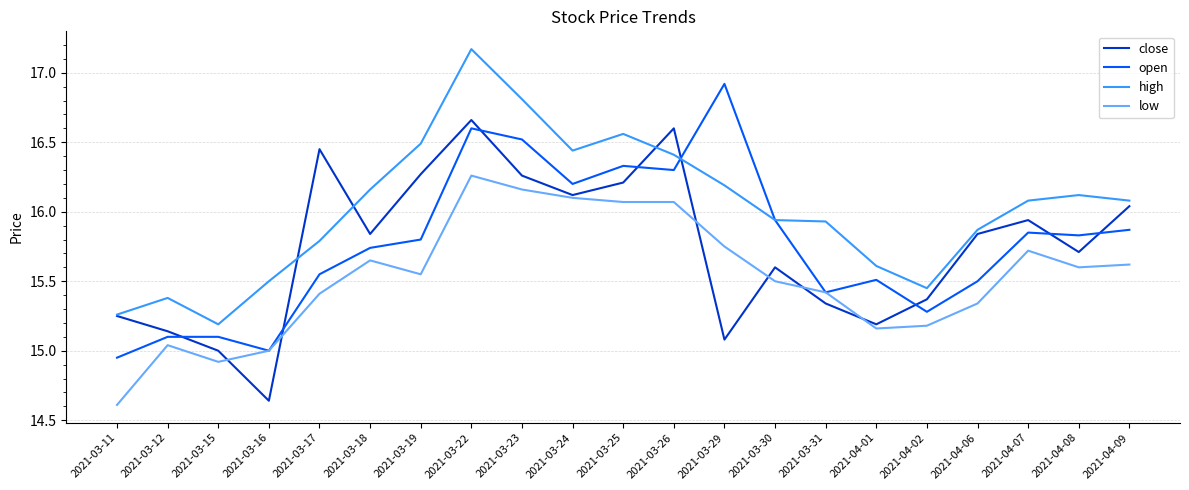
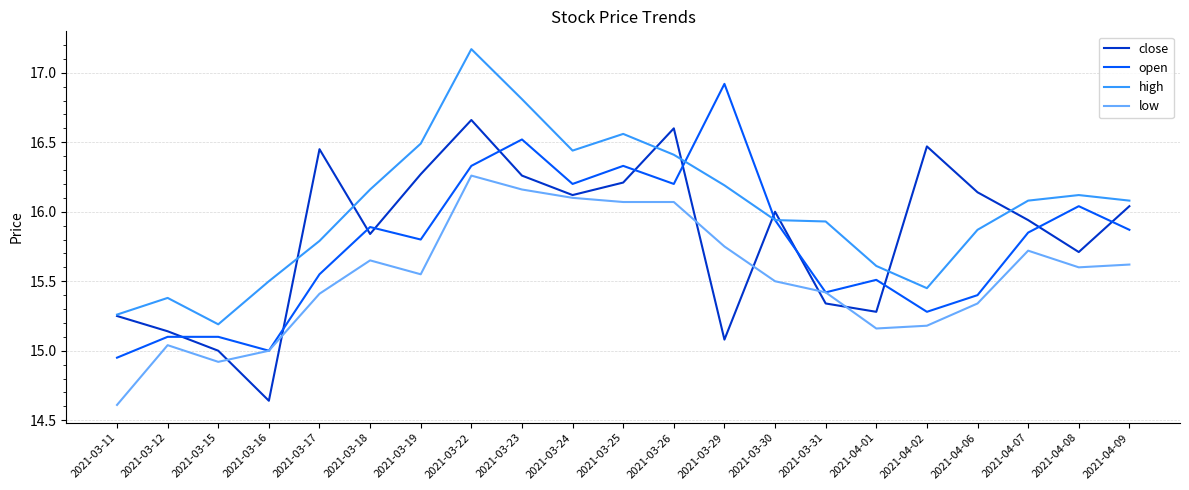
open, 2021-03-18: 15.74 -> 15.89
open, 2021-03-22: 16.60 -> 16.33
open, 2021-03-26: 16.3 -> 16.2
close, 2021-03-30: 15.6 -> 16.0
close, 2021-04-01: 15.19 -> 15.28
close, 2021-04-02: 15.37 -> 16.47
close, 2021-04-06: 15.84 -> 16.14
open, 2021-04-06: 15.5 -> 15.4
open, 2021-04-08: 15.83 -> 16.04
